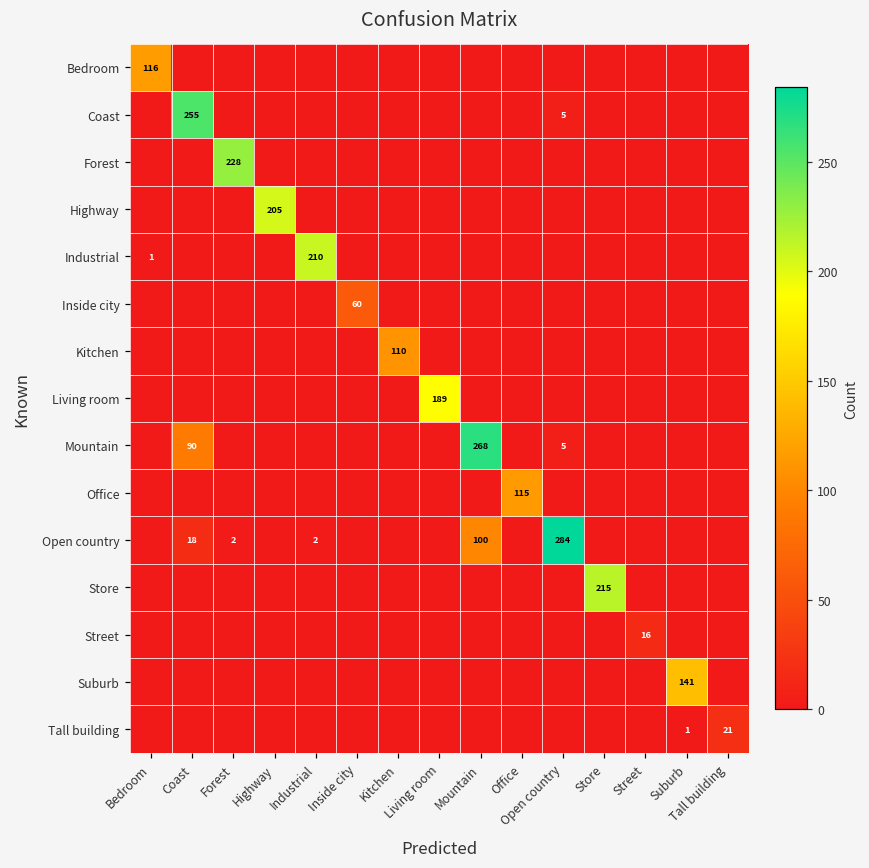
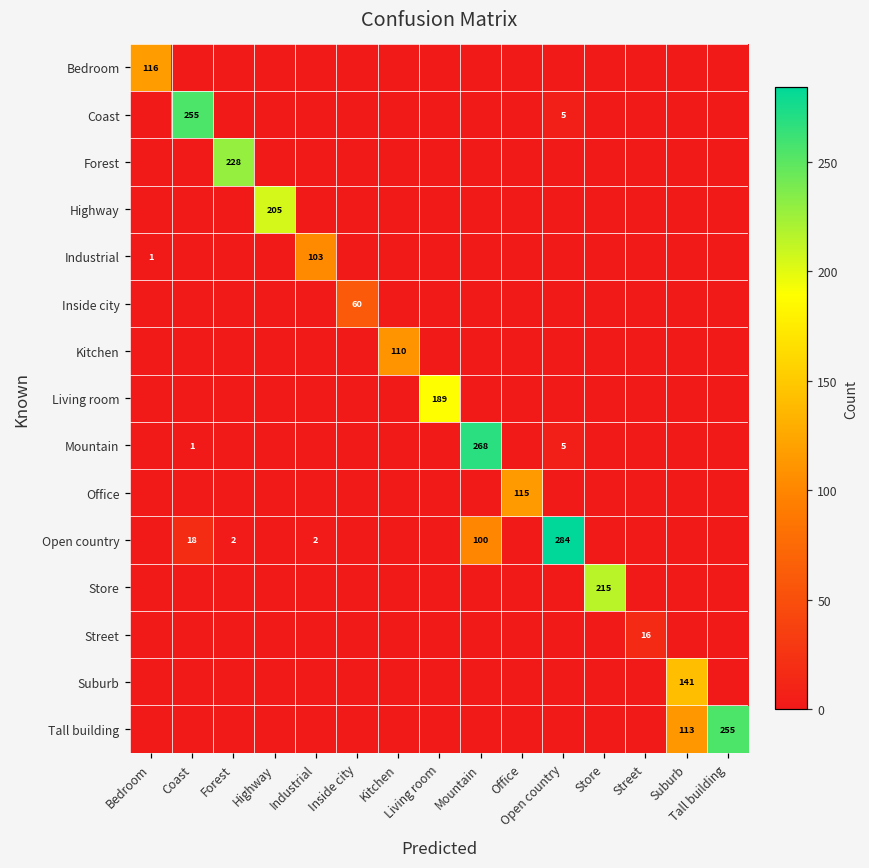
Industrial, Industrial: 210 -> 103
Mountain, Coast: 90 -> 1
Tall building, Suburb: 1 -> 113
Tall building, Tall building: 21 -> 255
